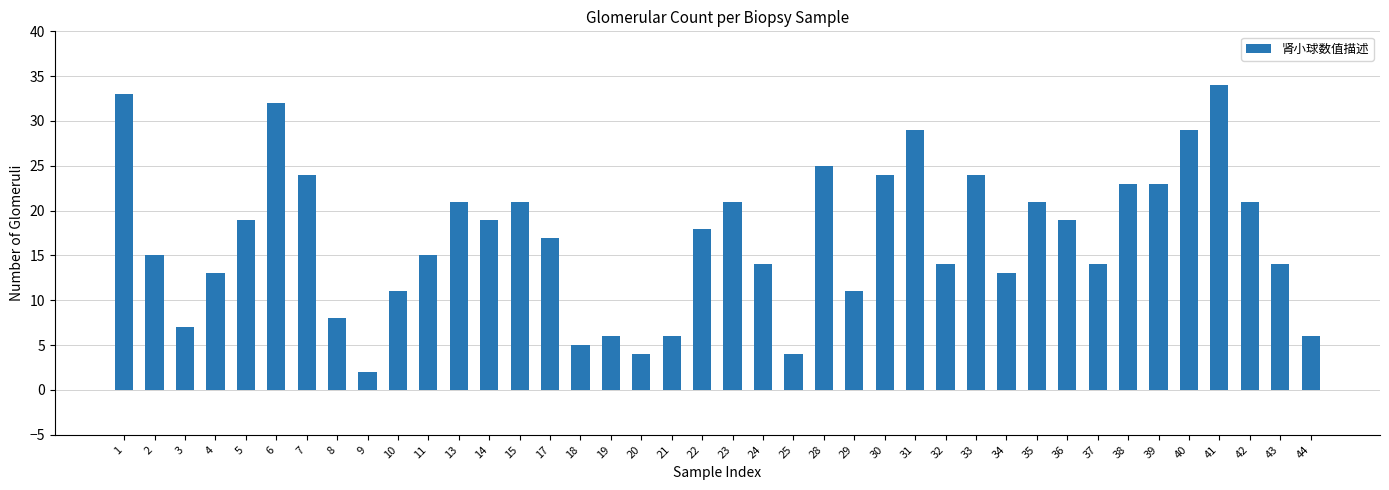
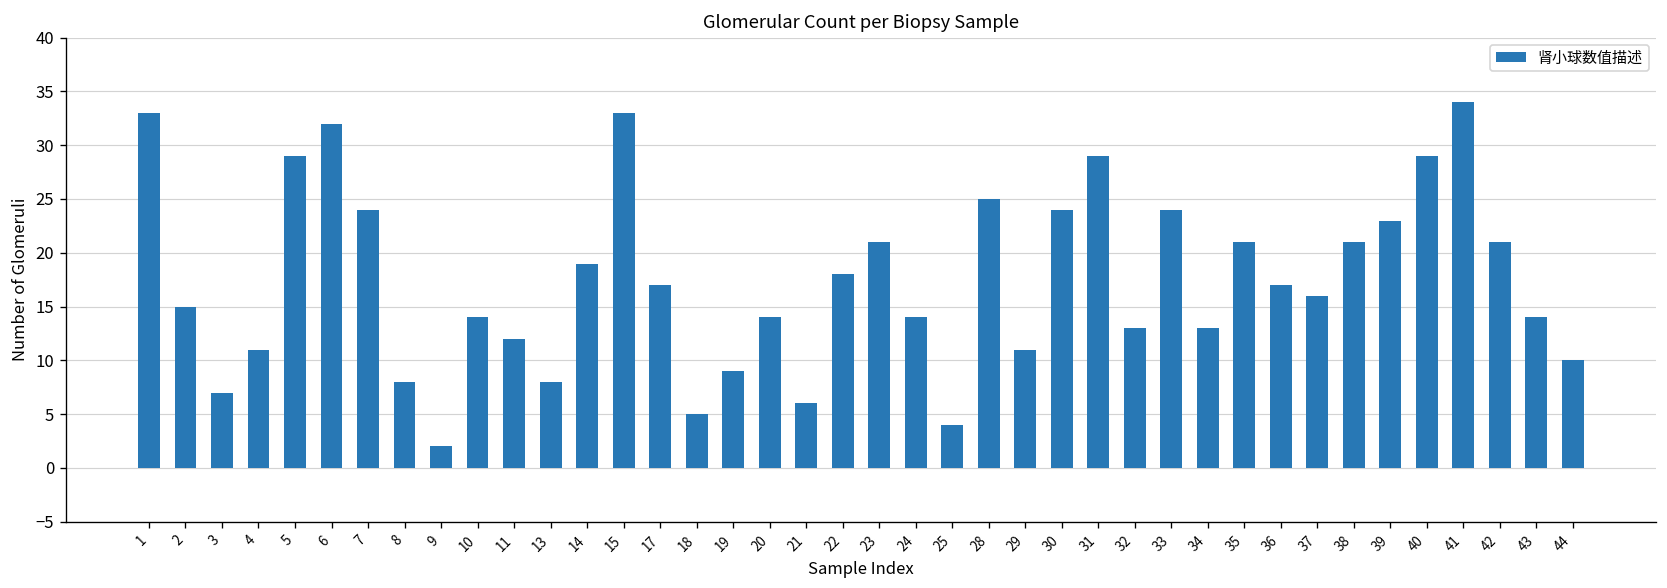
4: 13 -> 11
5: 19 -> 29
10: 11 -> 14
11: 15 -> 12
13: 21 -> 8
15: 21 -> 33
19: 6 -> 9
20: 4 -> 14
32: 14 -> 13
36: 19 -> 17
37: 14 -> 16
38: 23 -> 21
44: 6 -> 10
